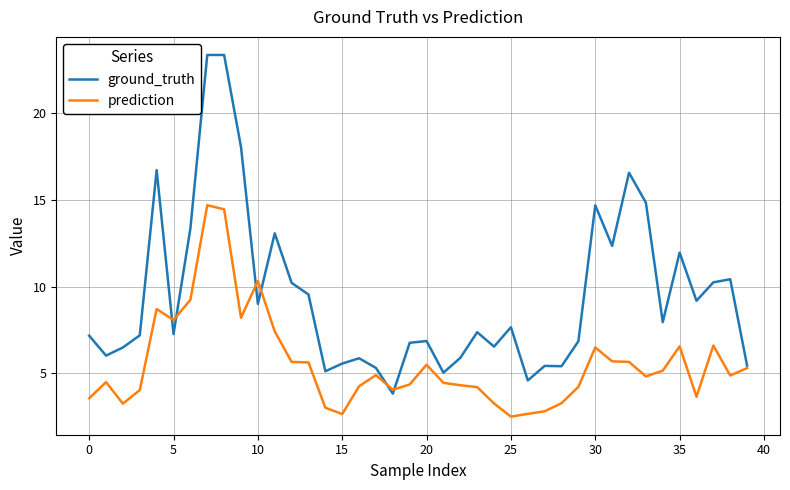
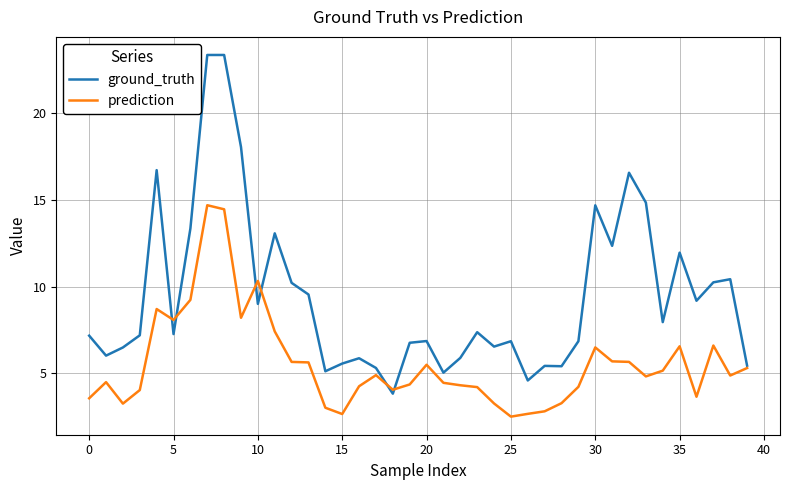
ground_truth, 25: 7.7 -> 6.9
